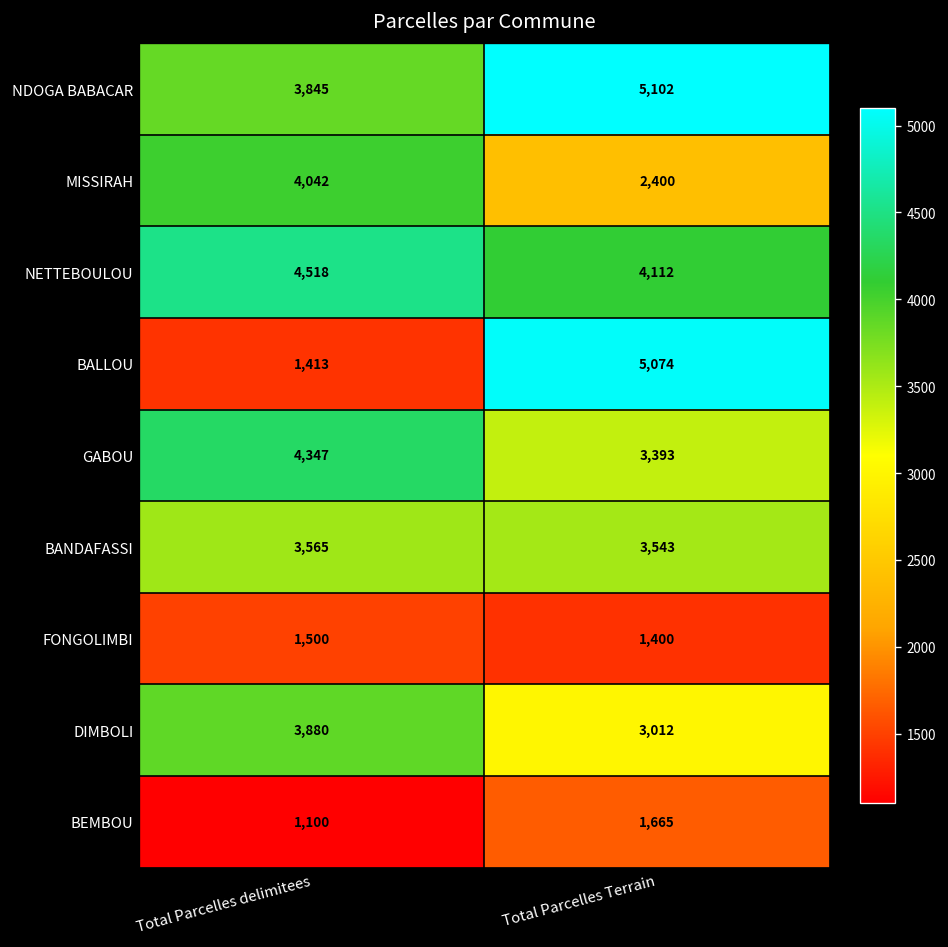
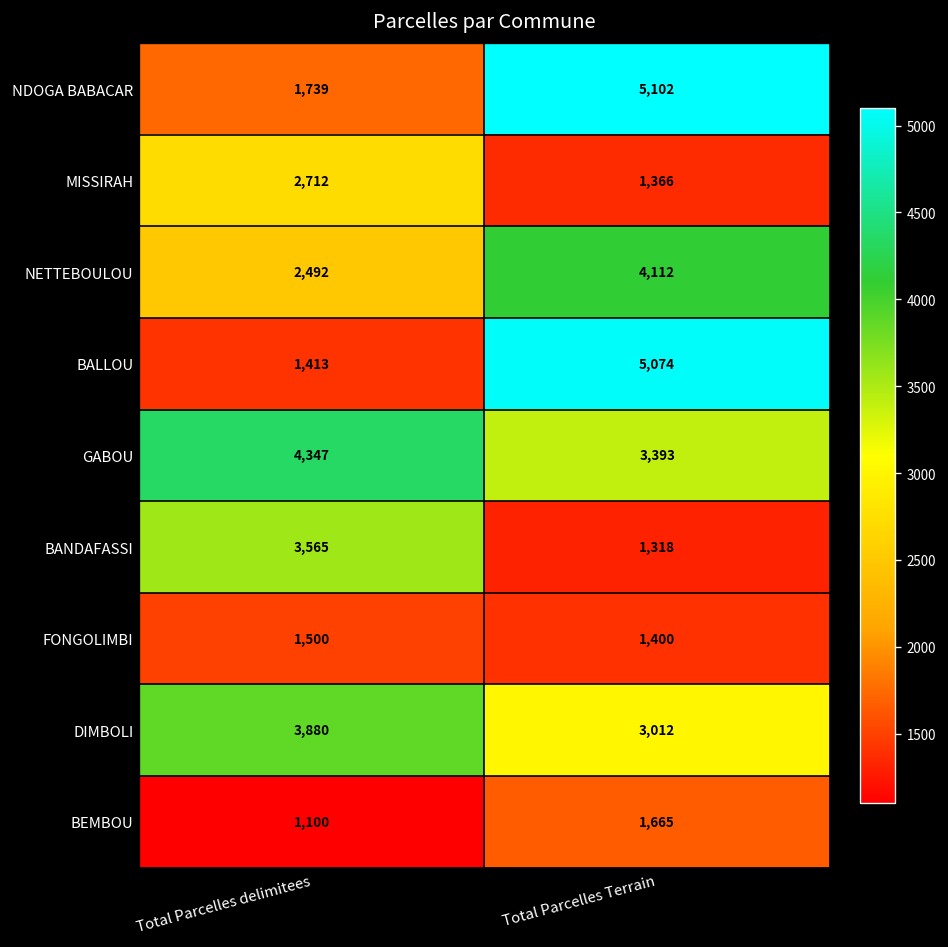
NDOGA BABACAR, Total Parcelles delimitees: 3,845 -> 1,739
MISSIRAH, Total Parcelles delimitees: 4,042 -> 2,712
MISSIRAH, Total Parcelles Terrain: 2,400 -> 1,366
NETTEBOULOU, Total Parcelles delimitees: 4,518 -> 2,492
BANDAFASSI, Total Parcelles Terrain: 3,543 -> 1,318
